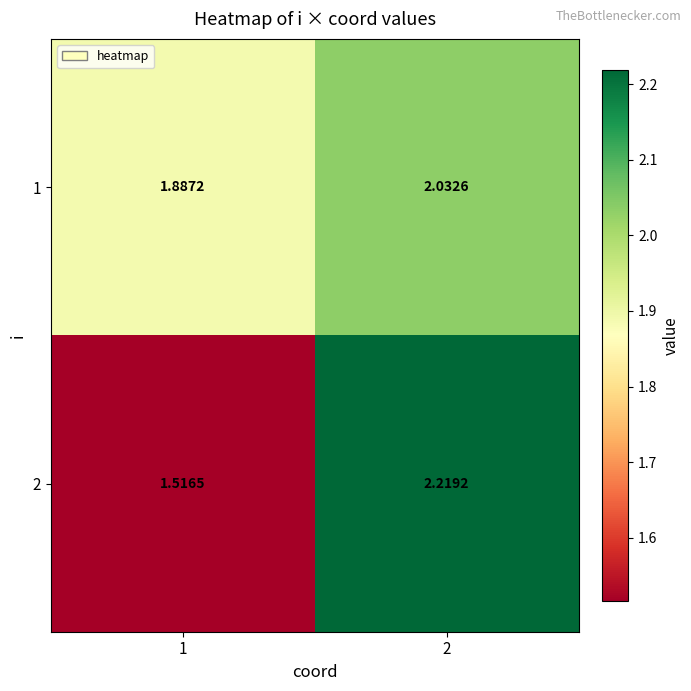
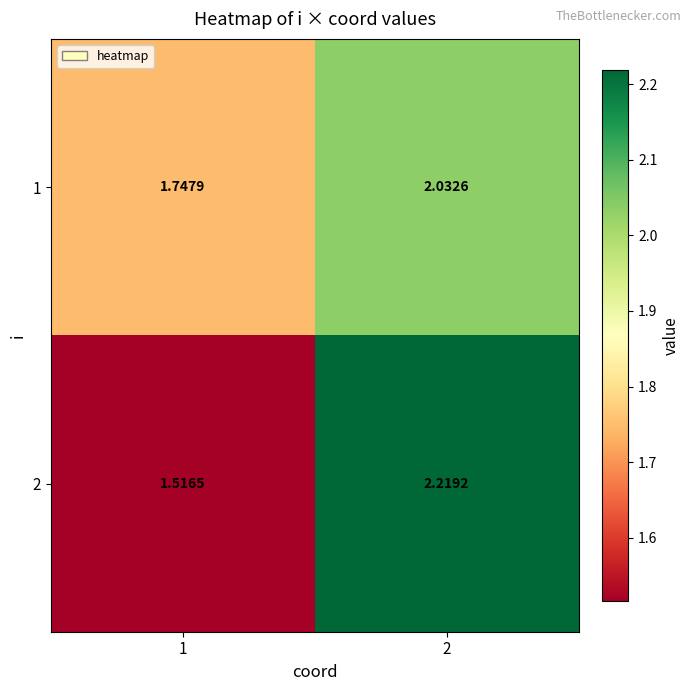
1, 1: 1.8872 -> 1.7479
